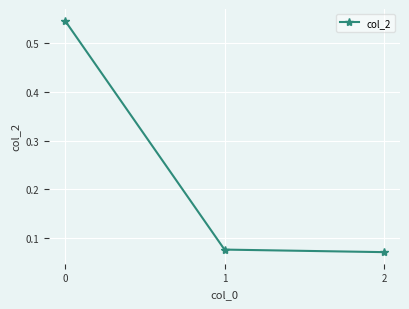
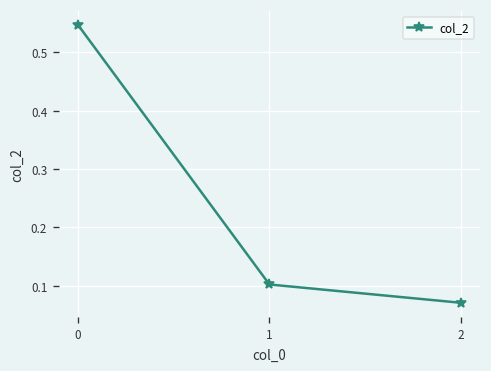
1: 0.08 -> 0.10
